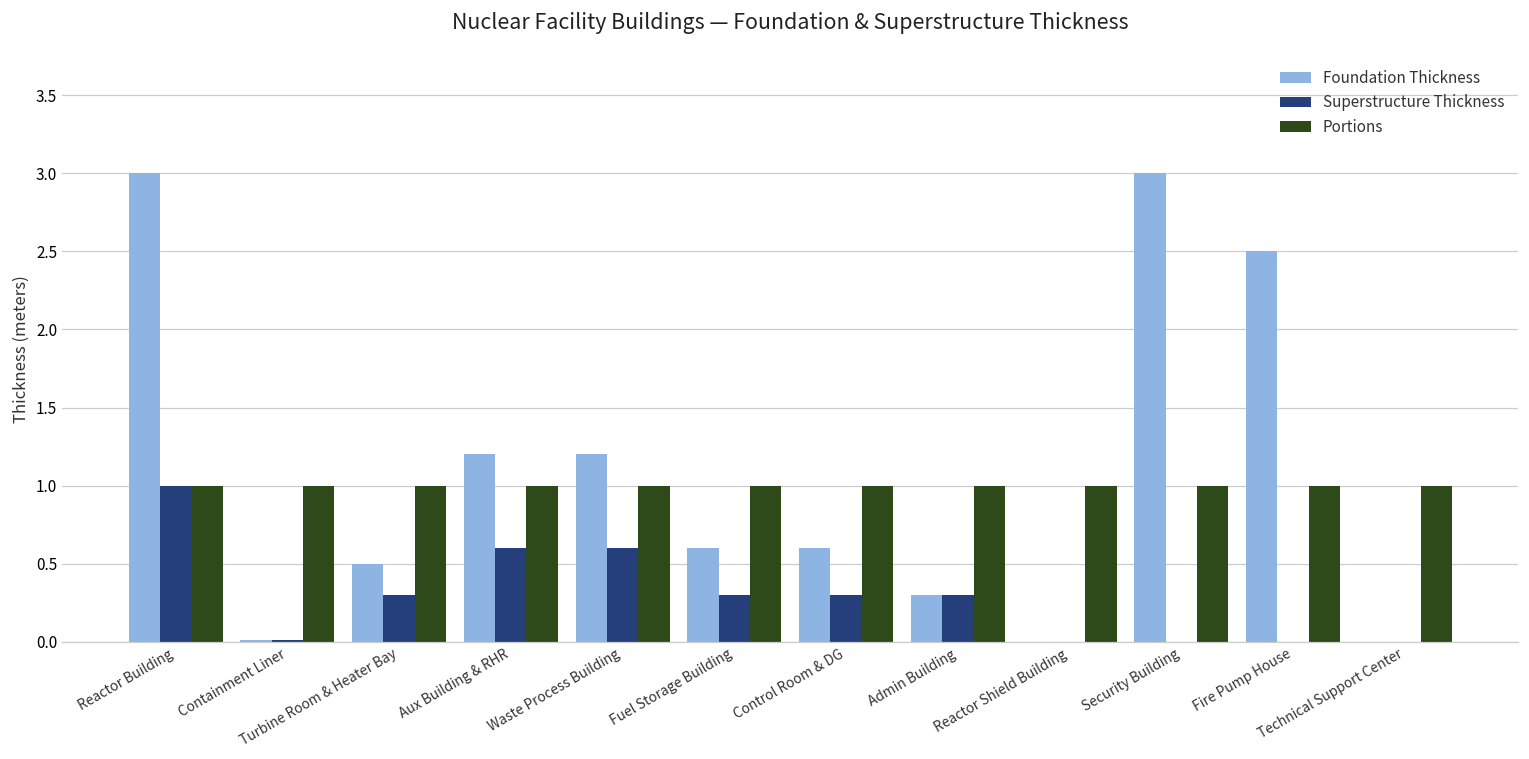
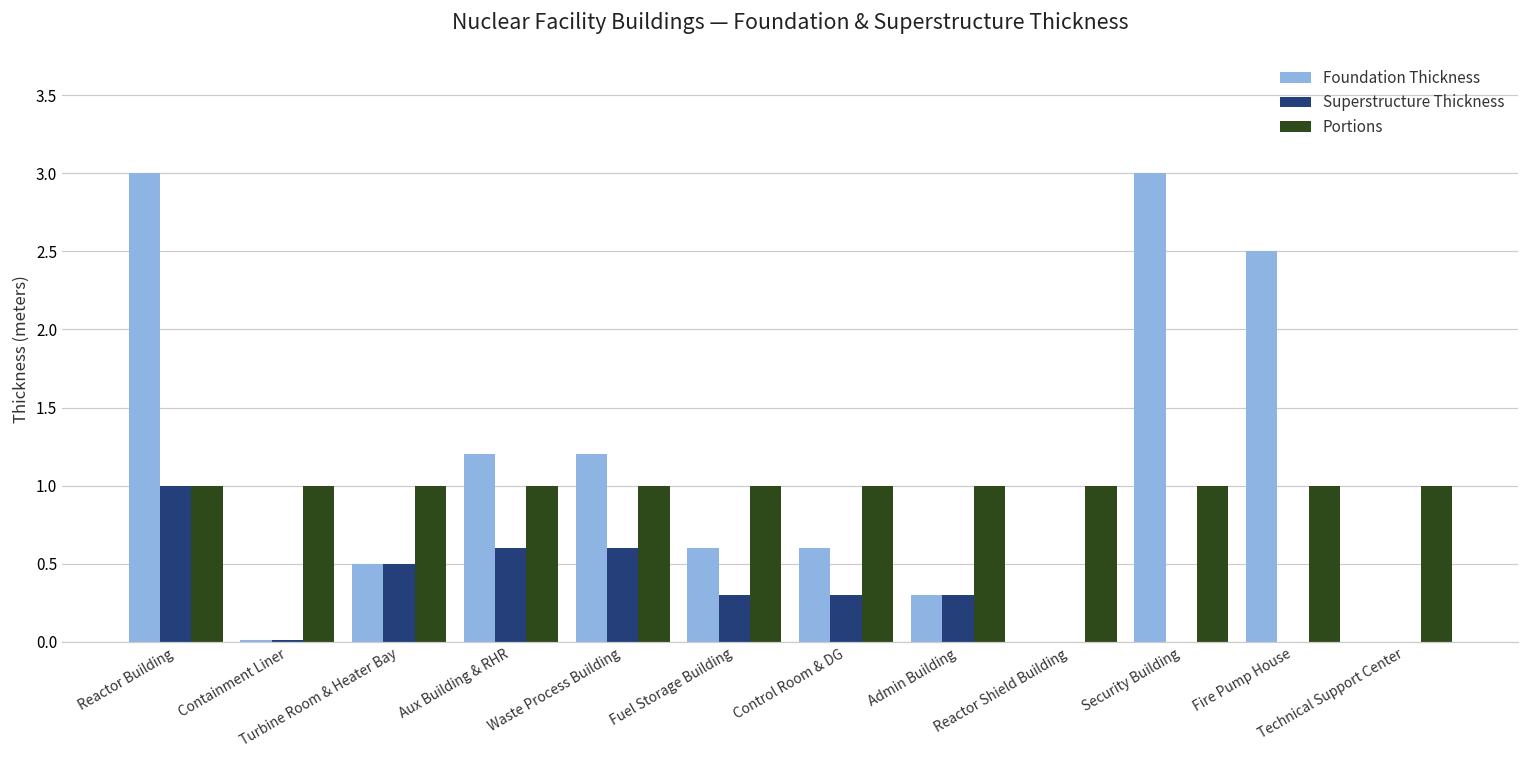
Superstructure Thickness, Turbine Room & Heater Bay: 0.3 -> 0.5
